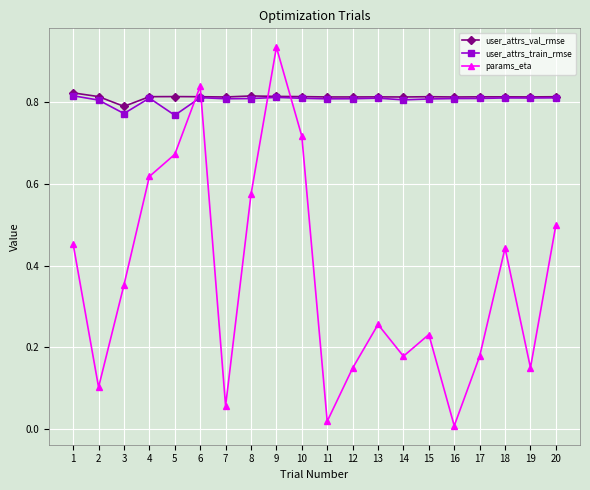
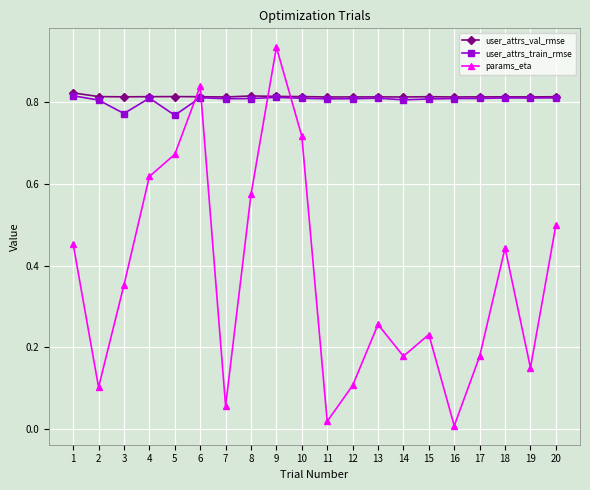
user_attrs_val_rmse, 3: 0.79 -> 0.81
params_eta, 12: 0.15 -> 0.11
